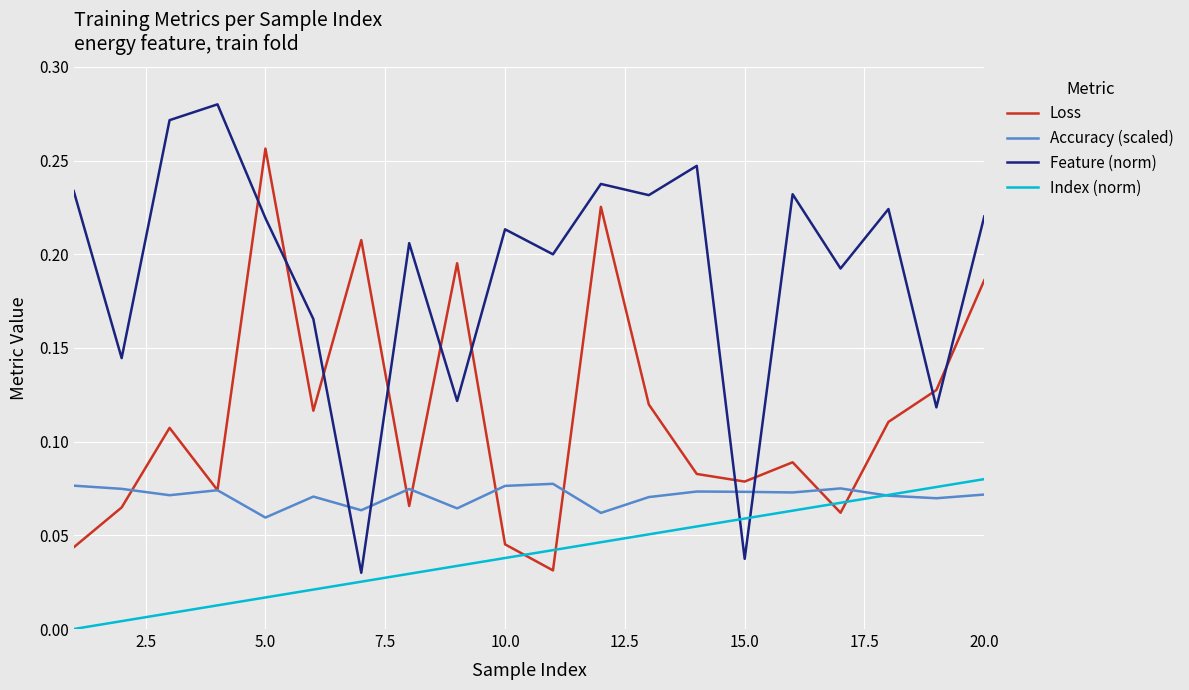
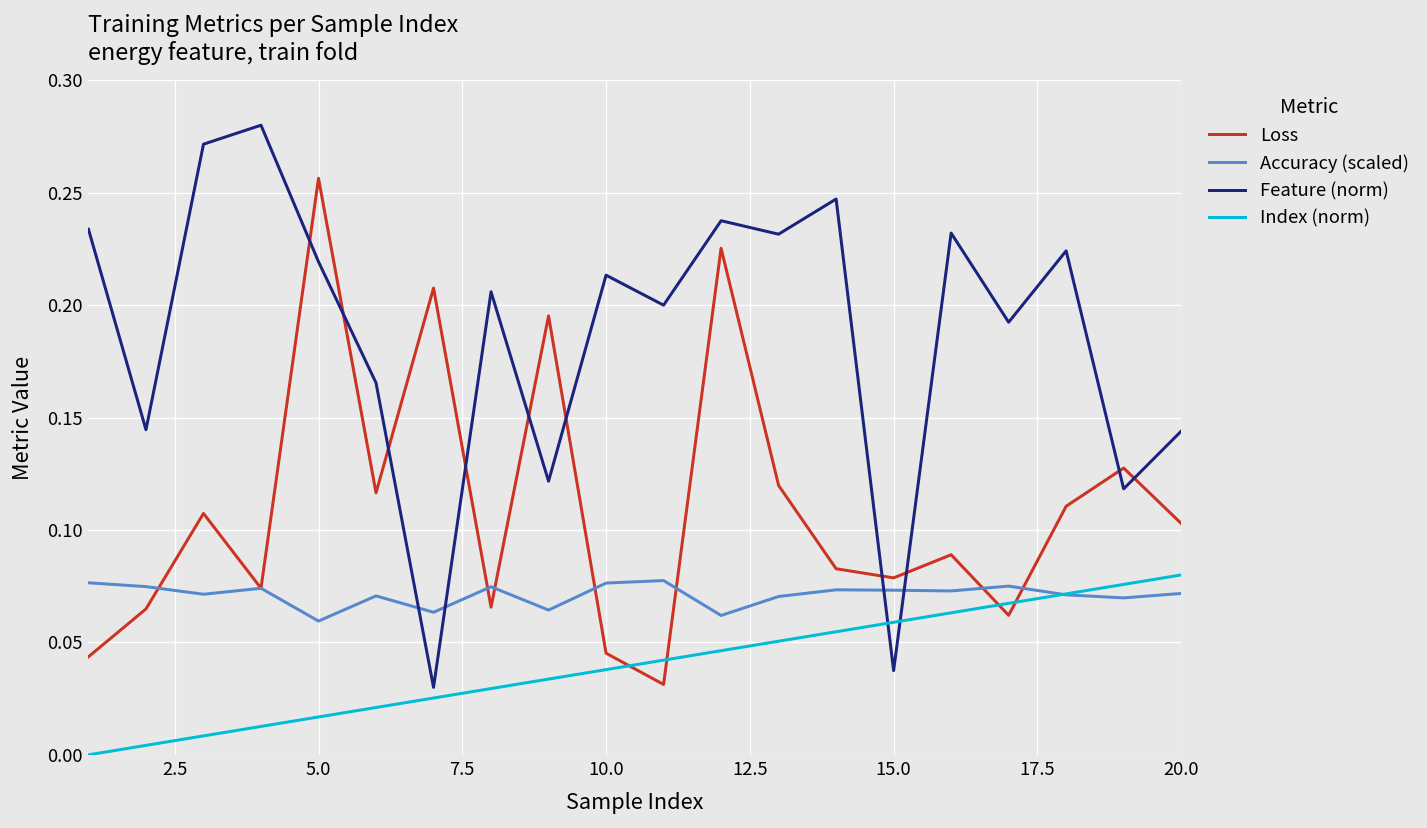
Loss, 20.0: 0.186 -> 0.103
Feature (norm), 20.0: 0.220 -> 0.144
